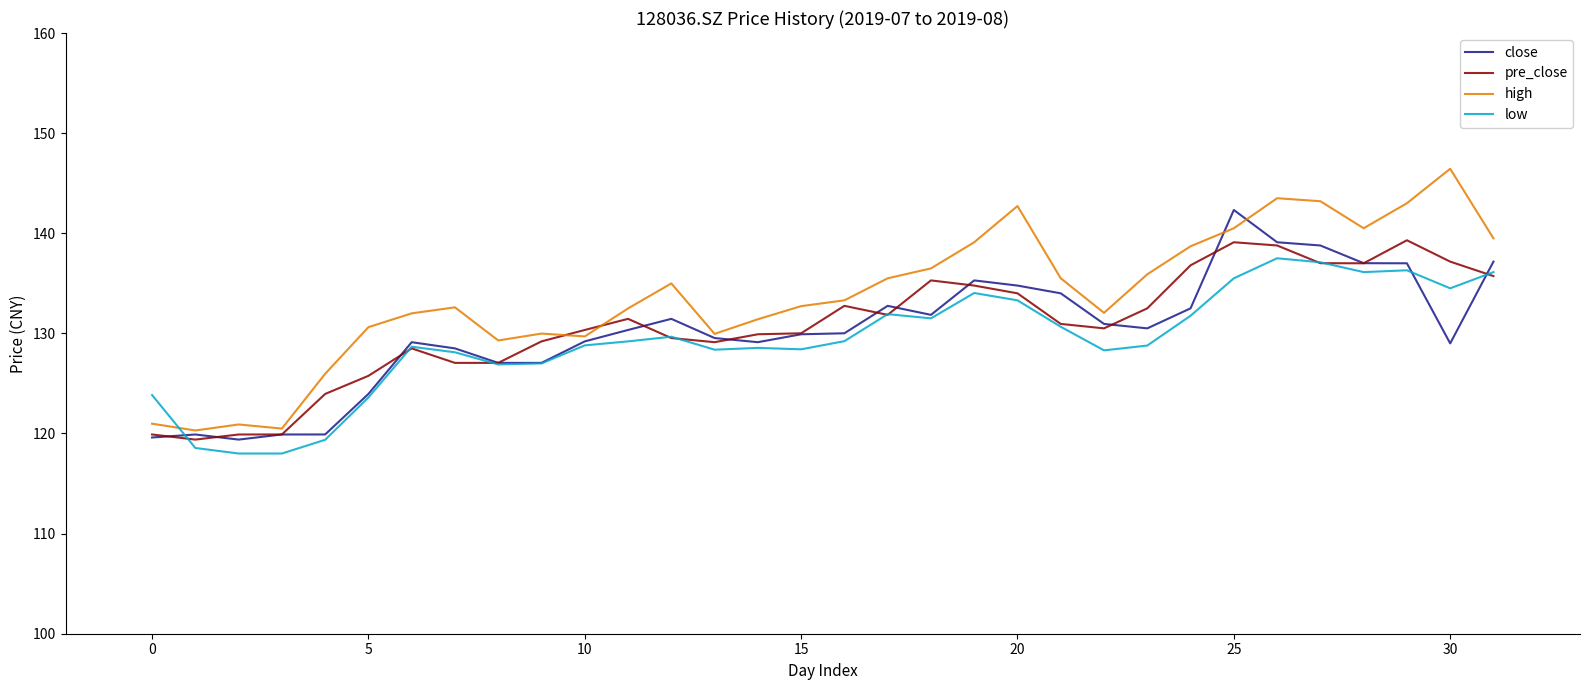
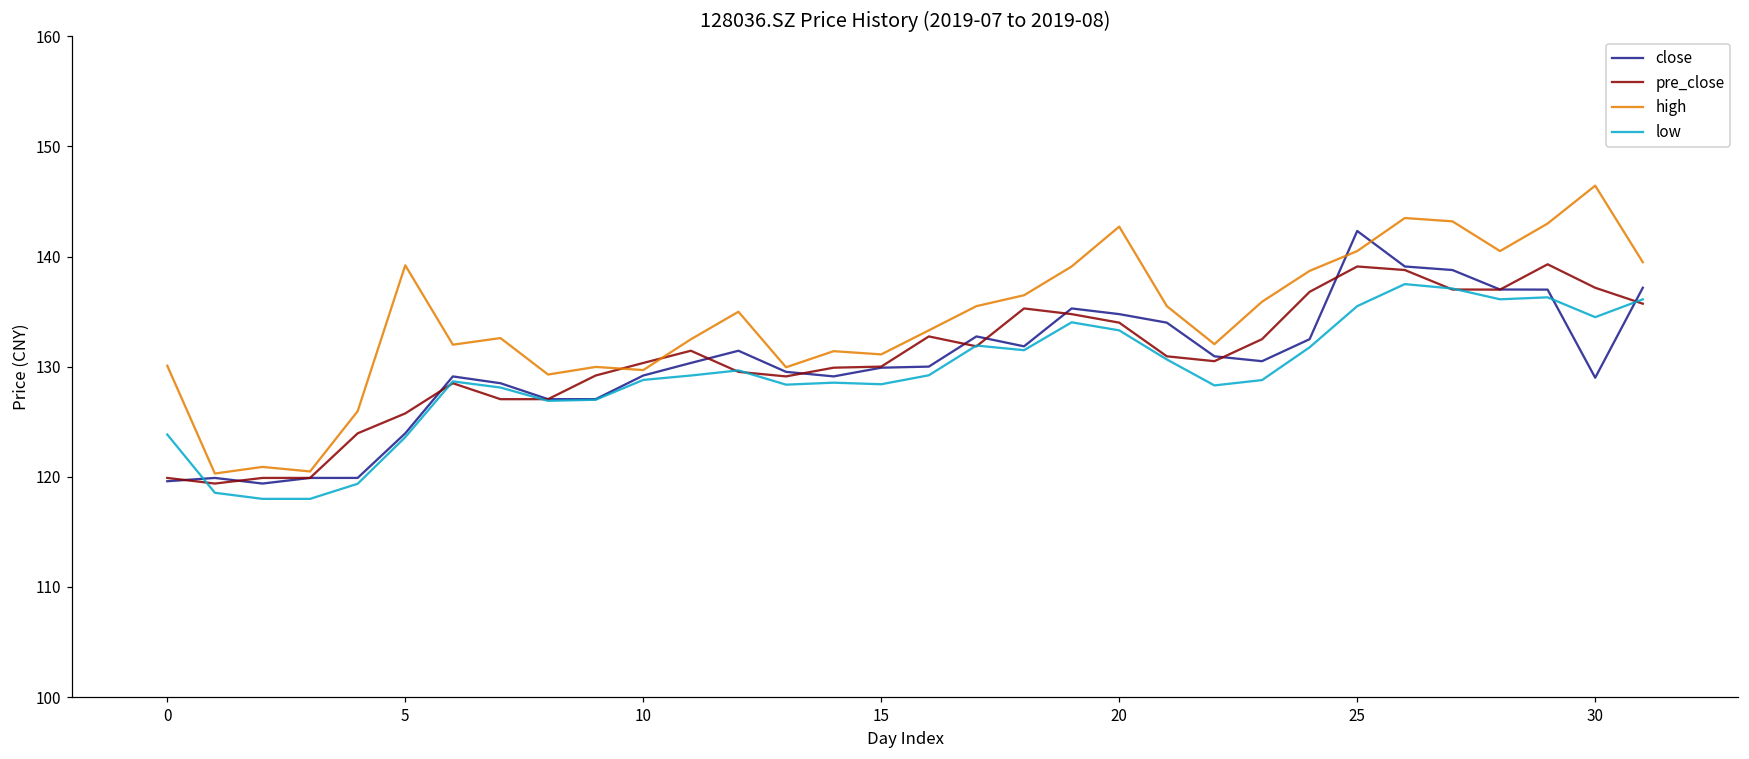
high, 0: 121.0 -> 130.1
high, 5: 130.6 -> 139.2
high, 15: 132.7 -> 131.1
